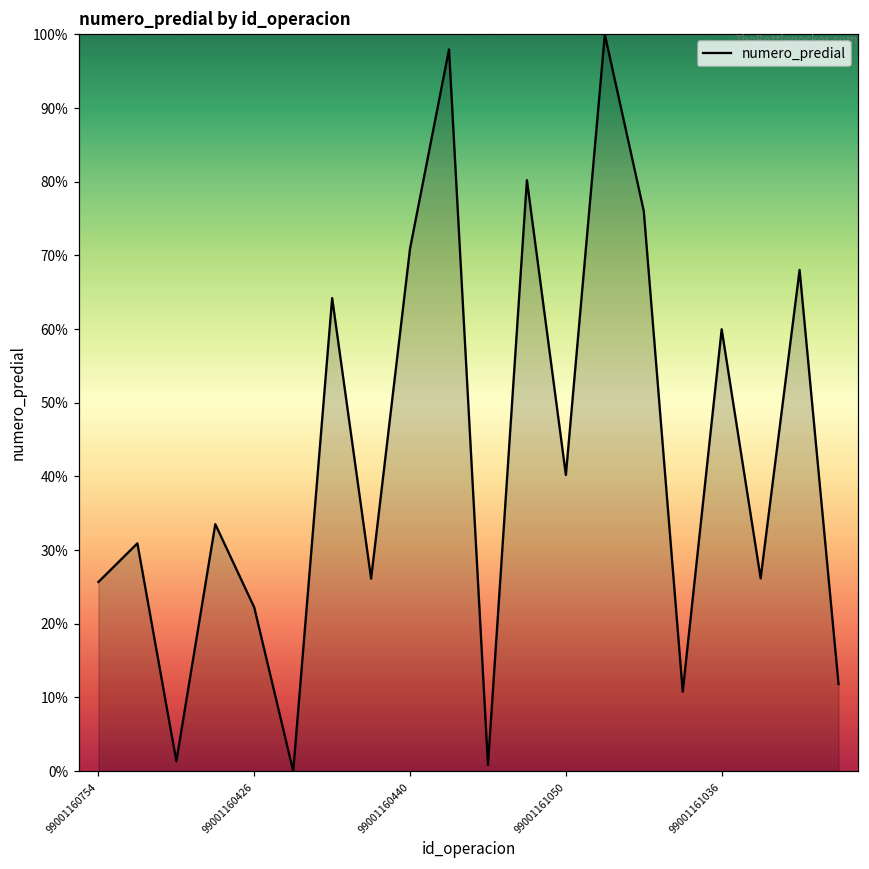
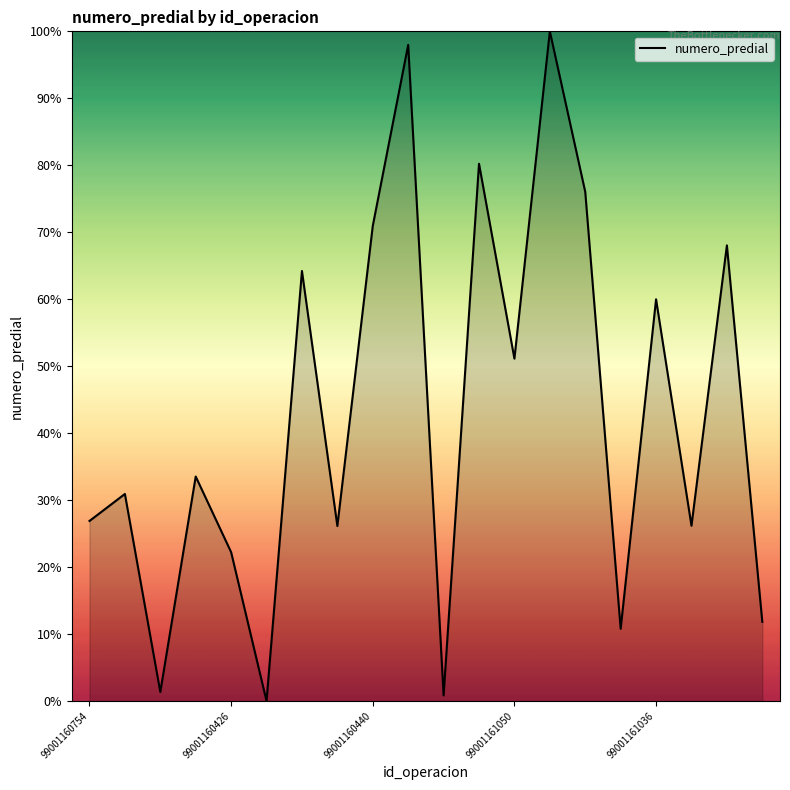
99001160754: 26% -> 27%
99001161050: 40% -> 51%
